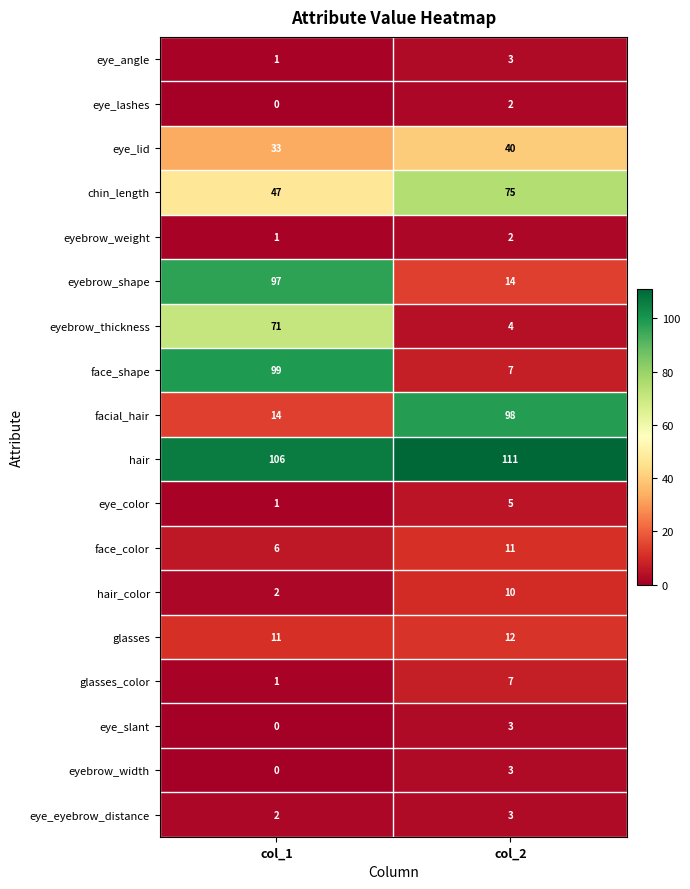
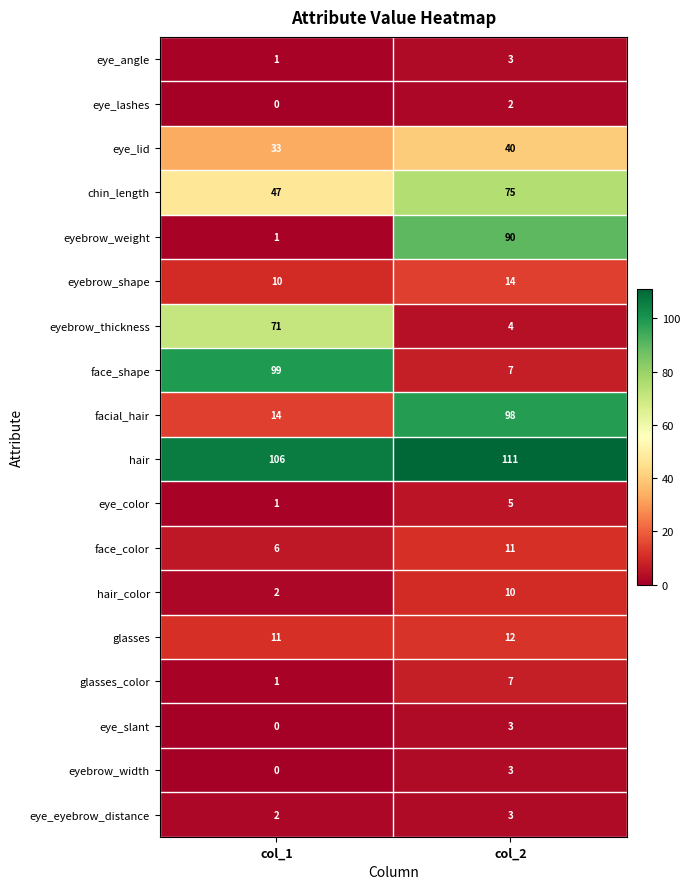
eyebrow_weight, col_2: 2 -> 90
eyebrow_shape, col_1: 97 -> 10
